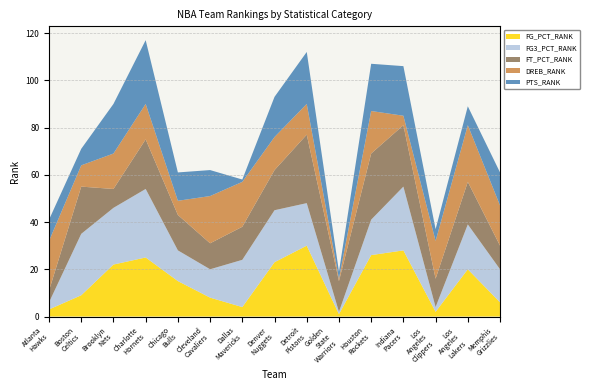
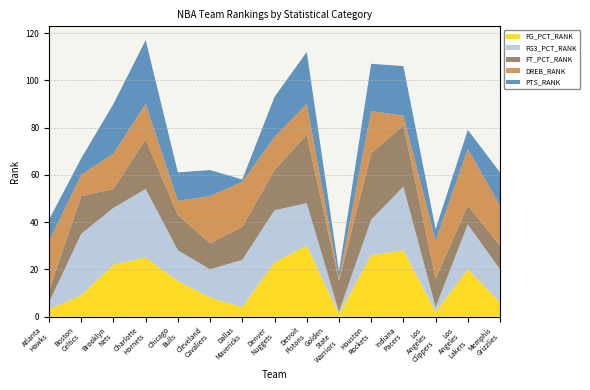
FT_PCT_RANK, Boston Celtics: 20 -> 16
FT_PCT_RANK, Los Angeles Lakers: 18 -> 8
